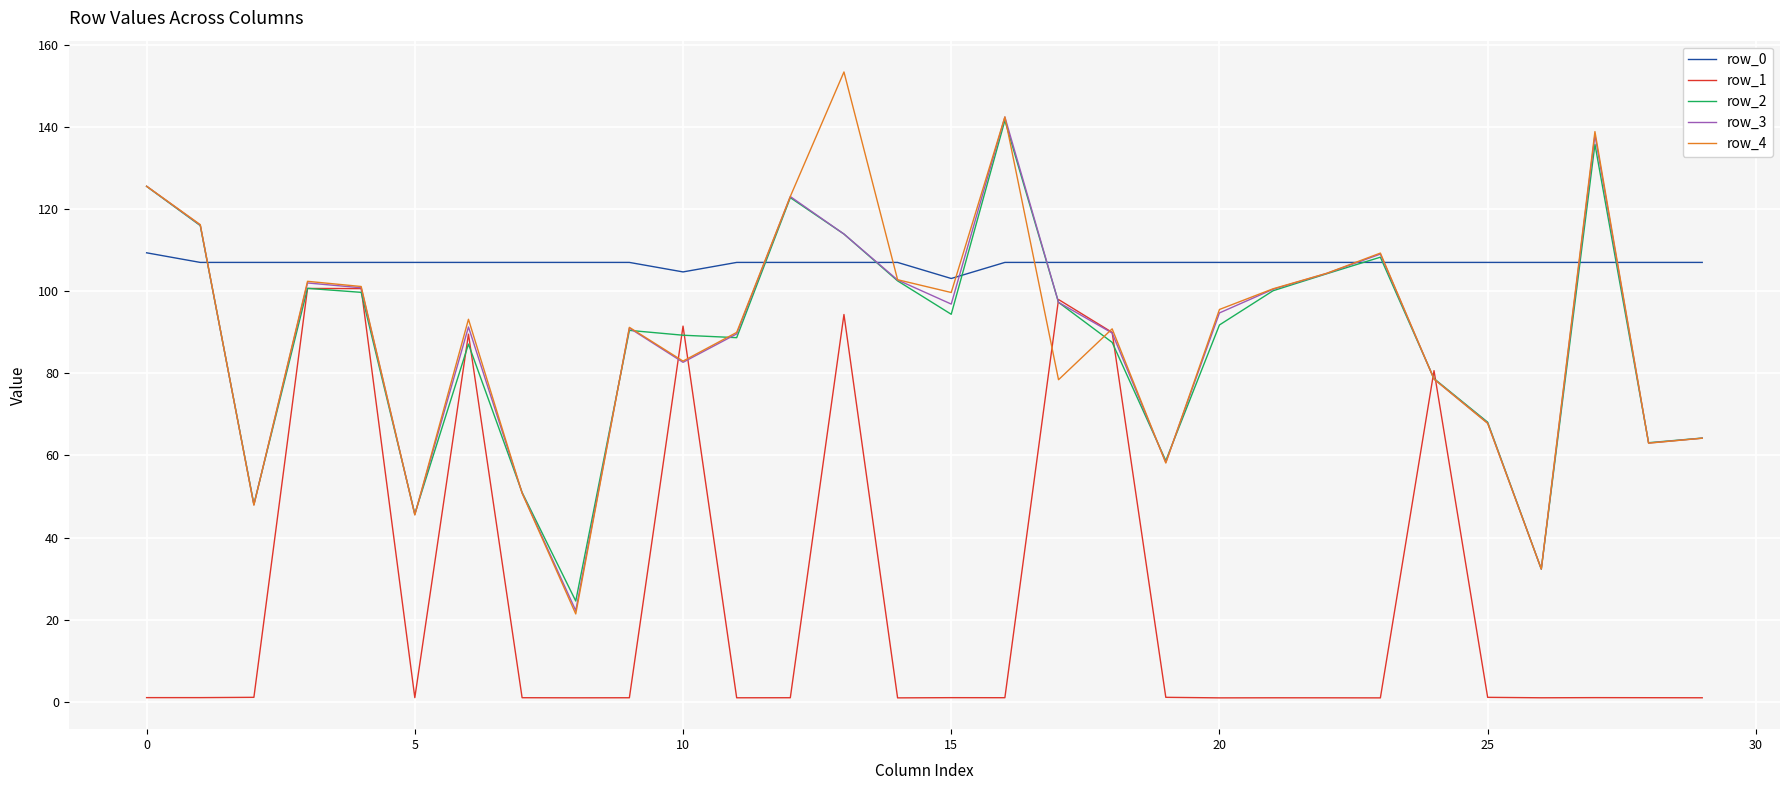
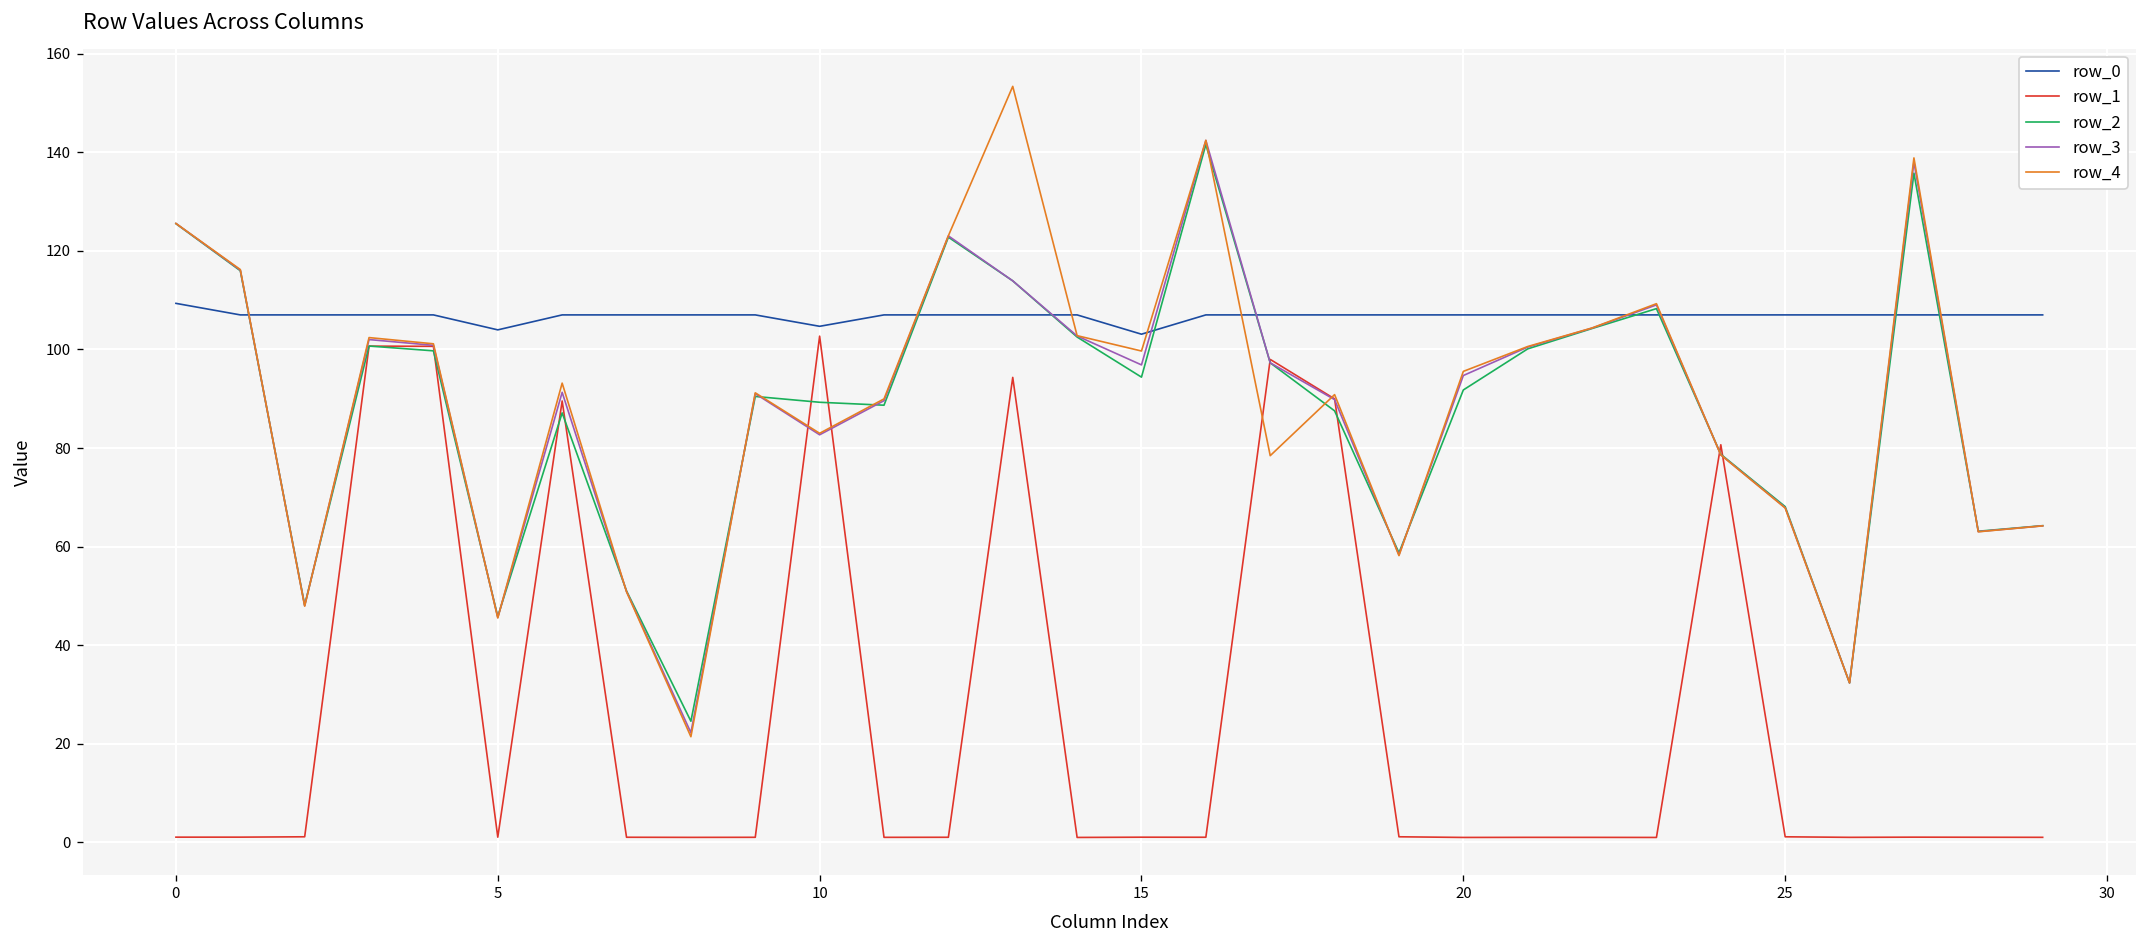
row_0, 5: 107 -> 104
row_1, 10: 91 -> 103
